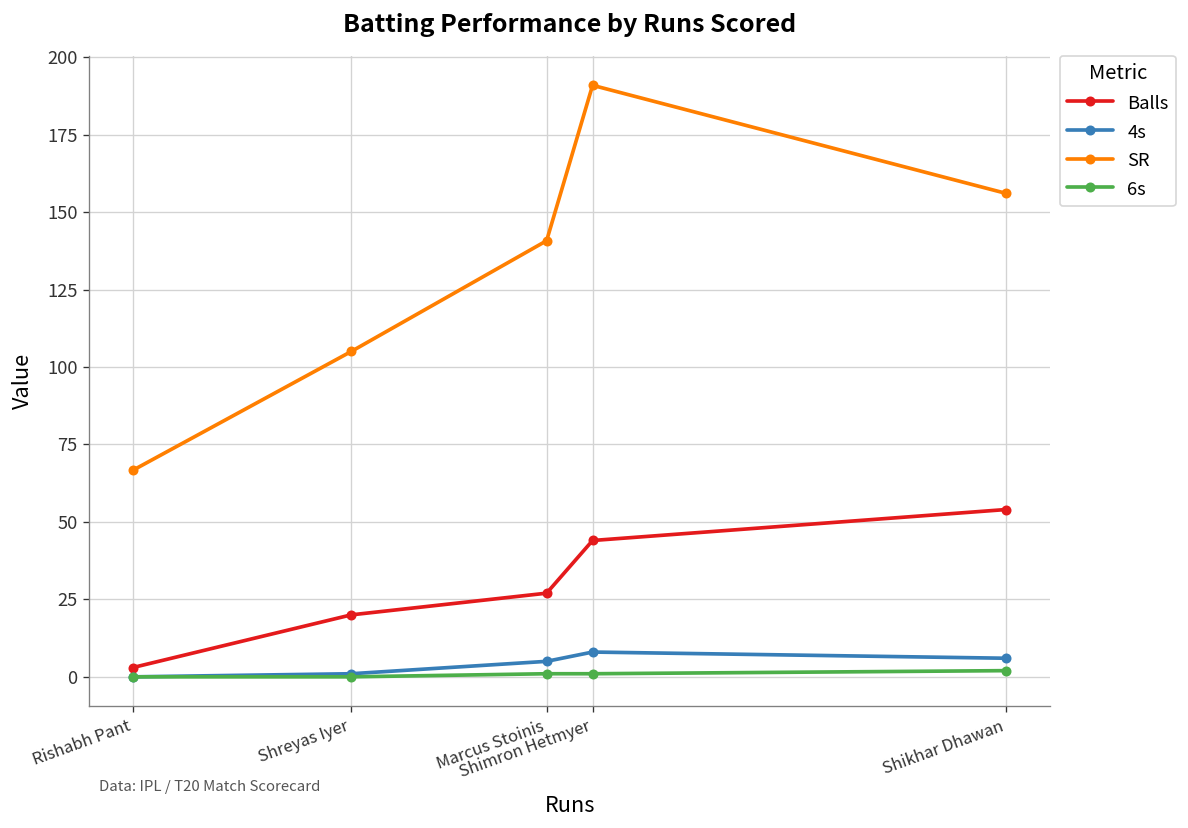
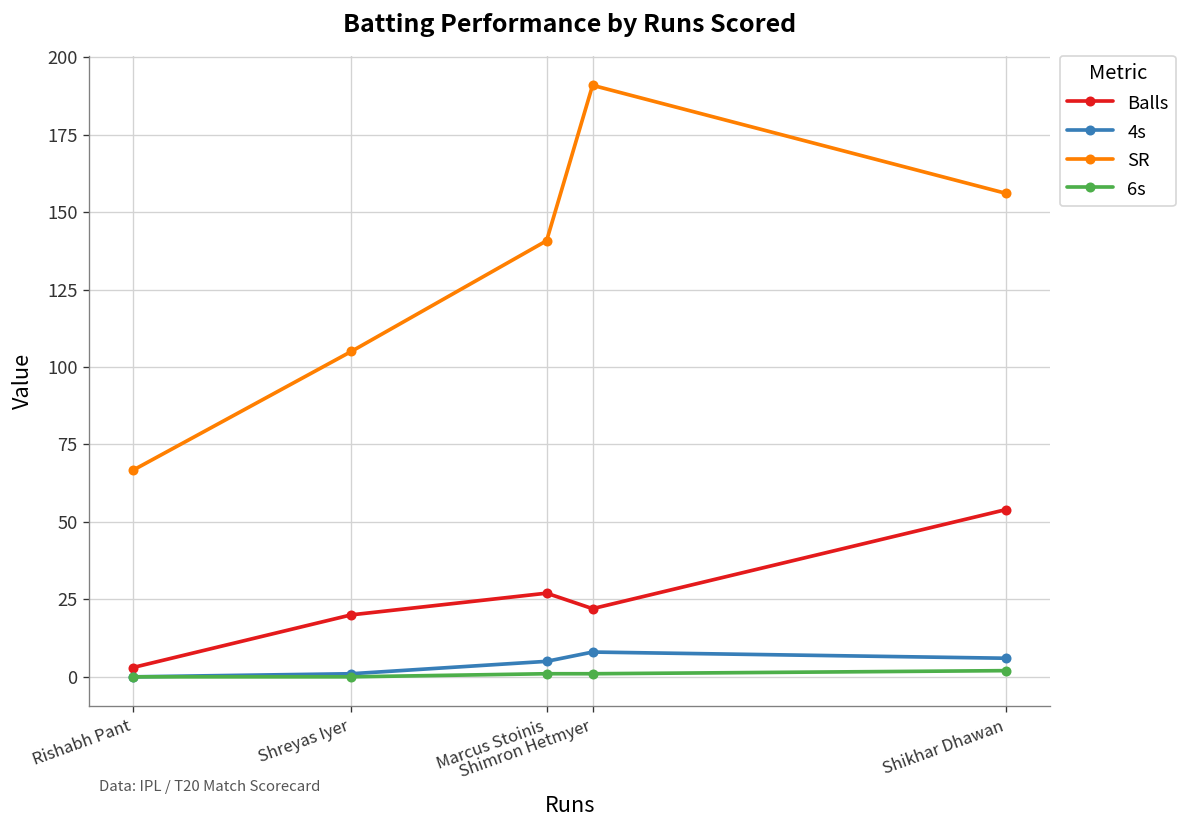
Balls, Shimron Hetmyer: 44 -> 22
